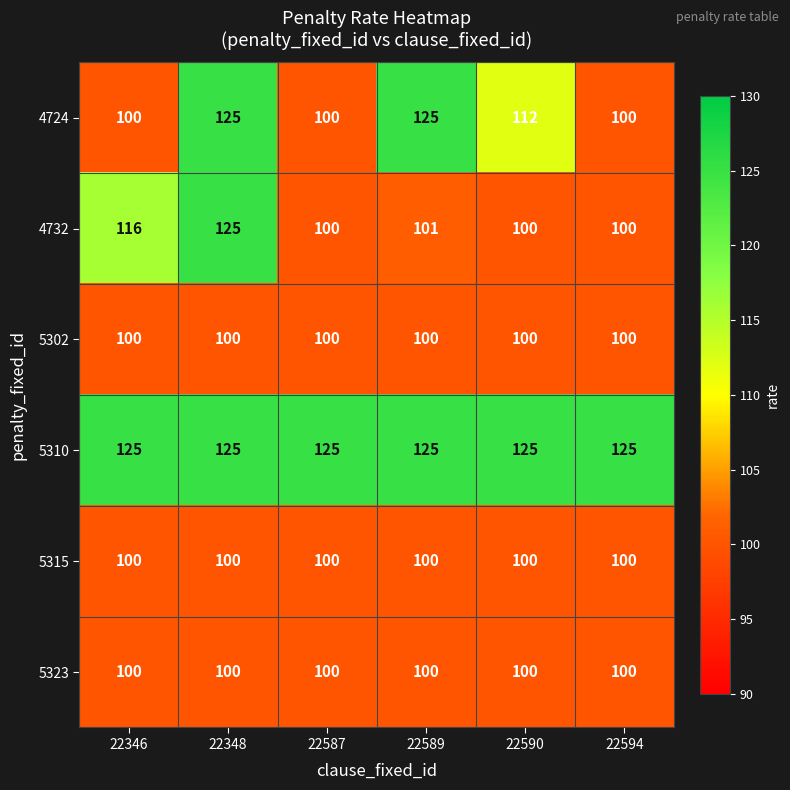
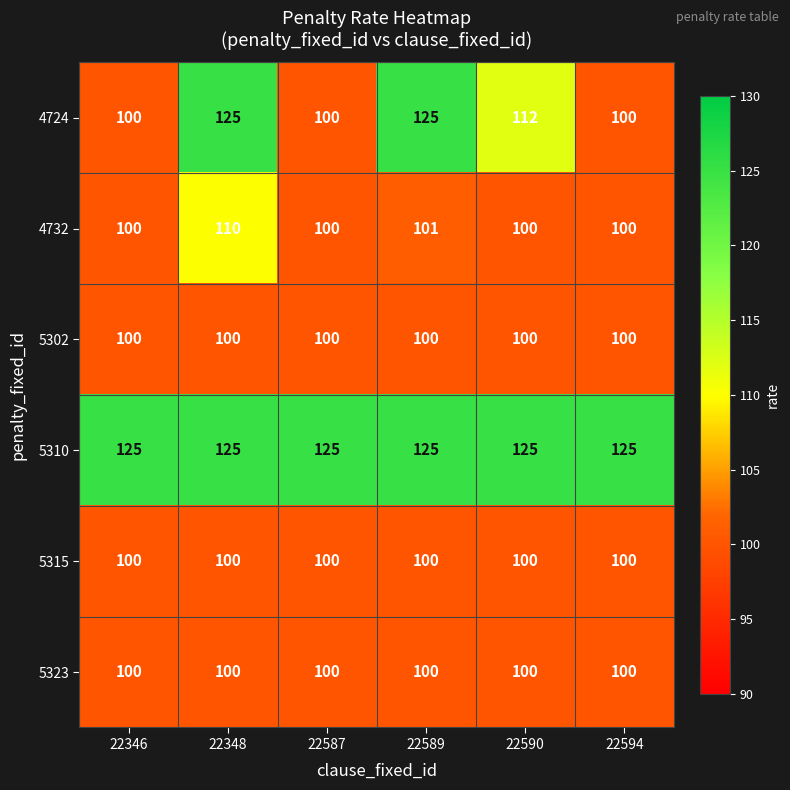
4732, 22346: 116 -> 100
4732, 22348: 125 -> 110
